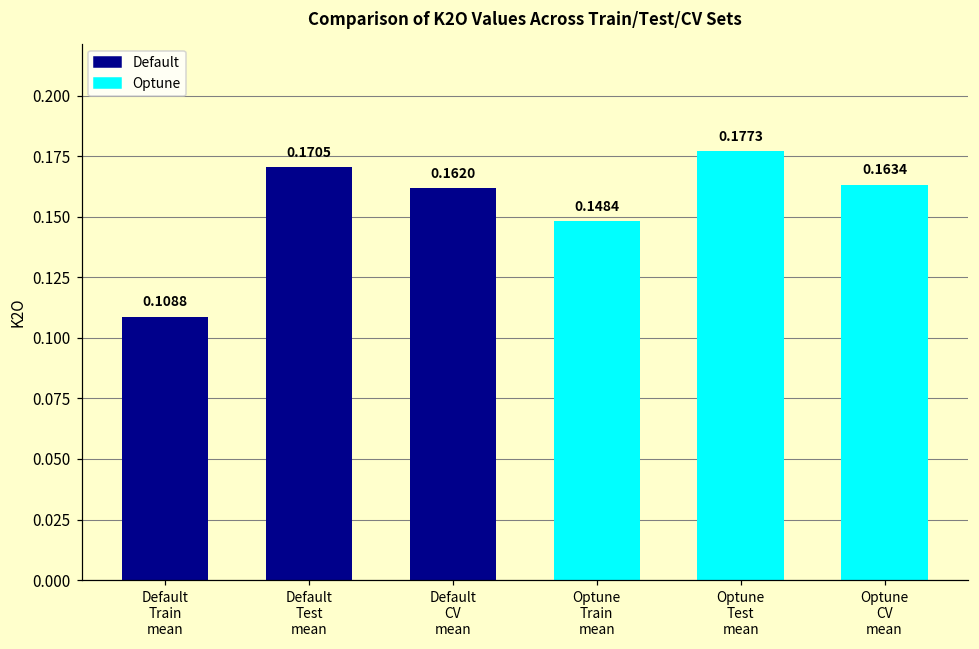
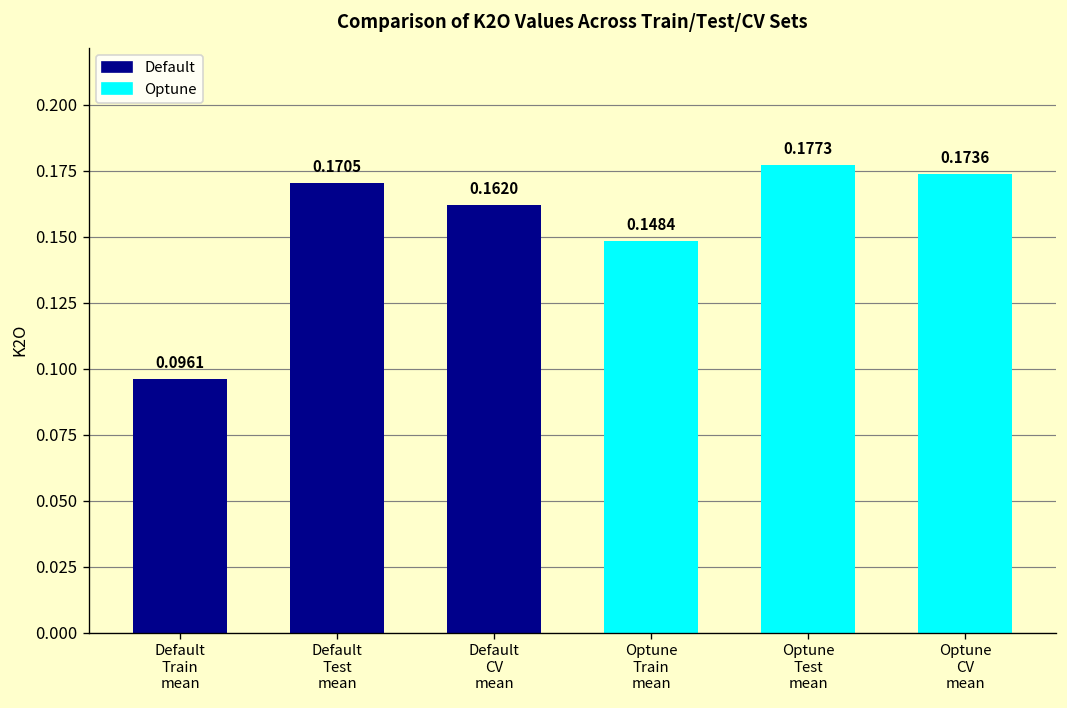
Default Train mean: 0.1088 -> 0.0961
Optune CV mean: 0.1634 -> 0.1736
